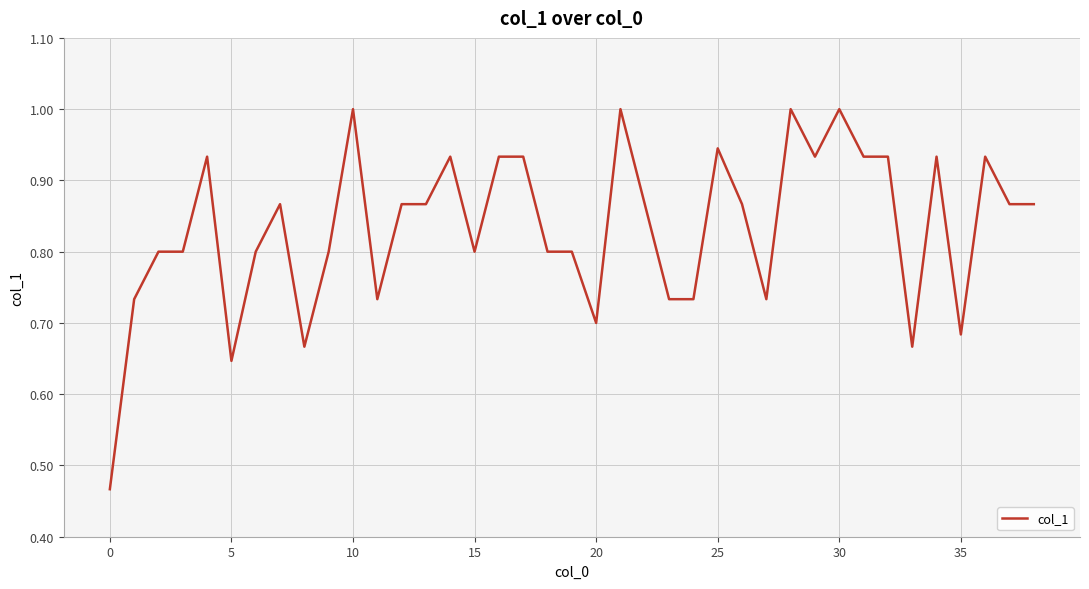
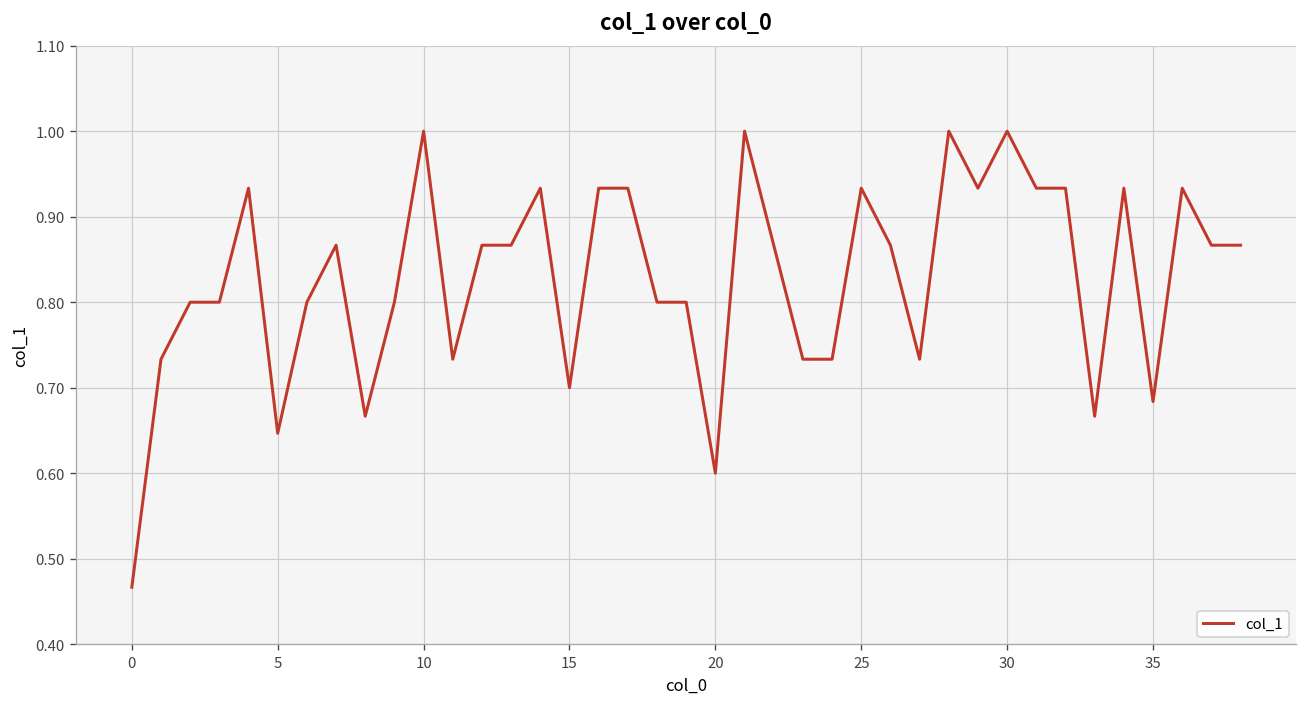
15: 0.8 -> 0.7
20: 0.7 -> 0.6
25: 0.94 -> 0.93
